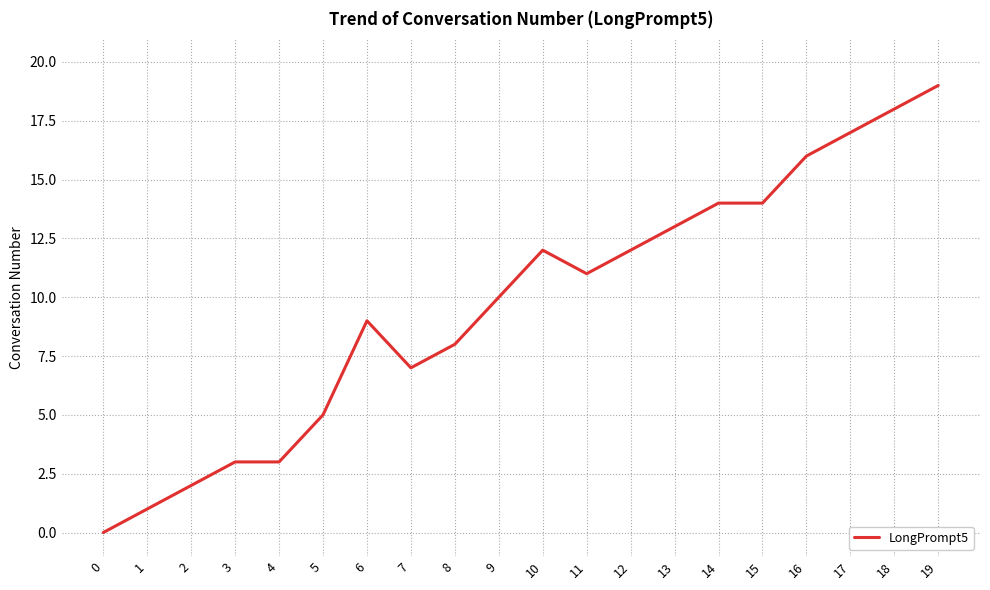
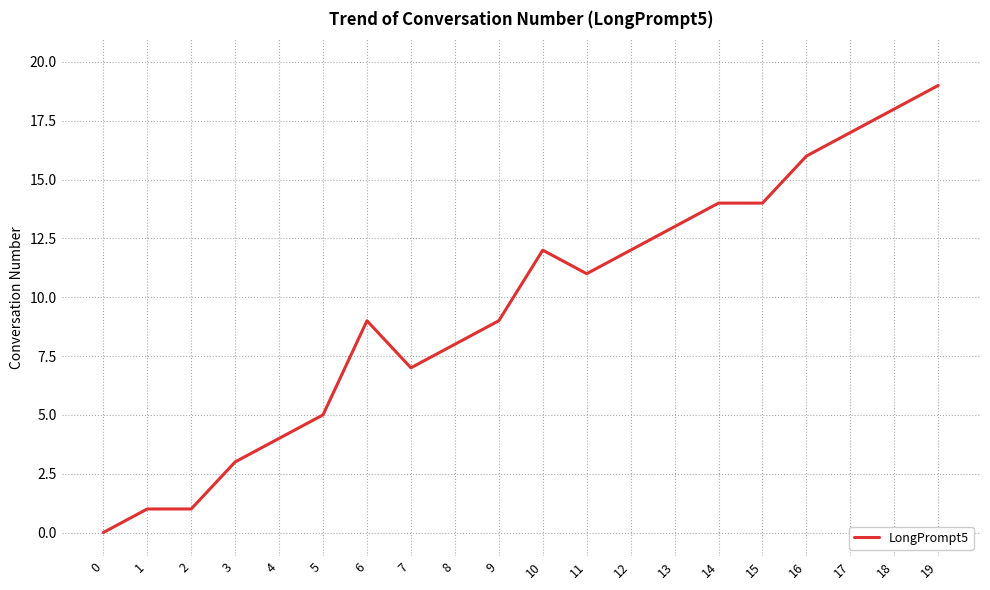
2: 2 -> 1
4: 3 -> 4
9: 10 -> 9
